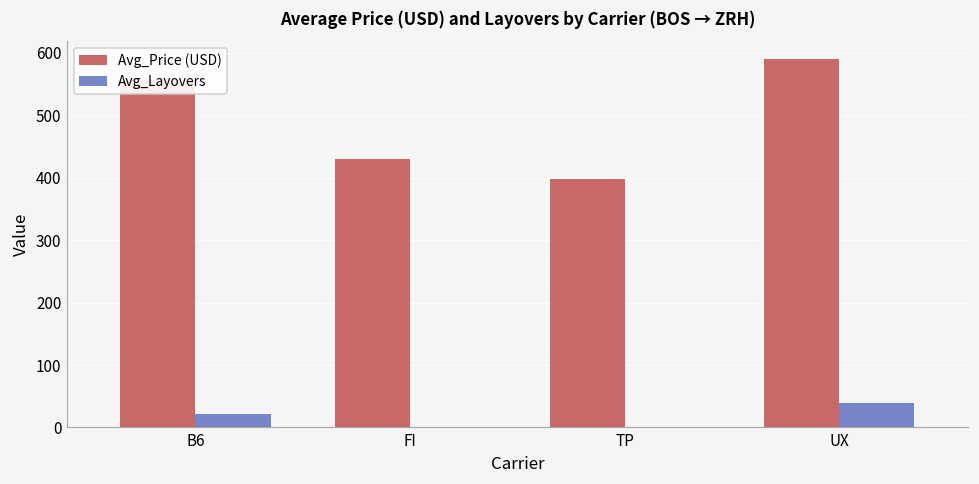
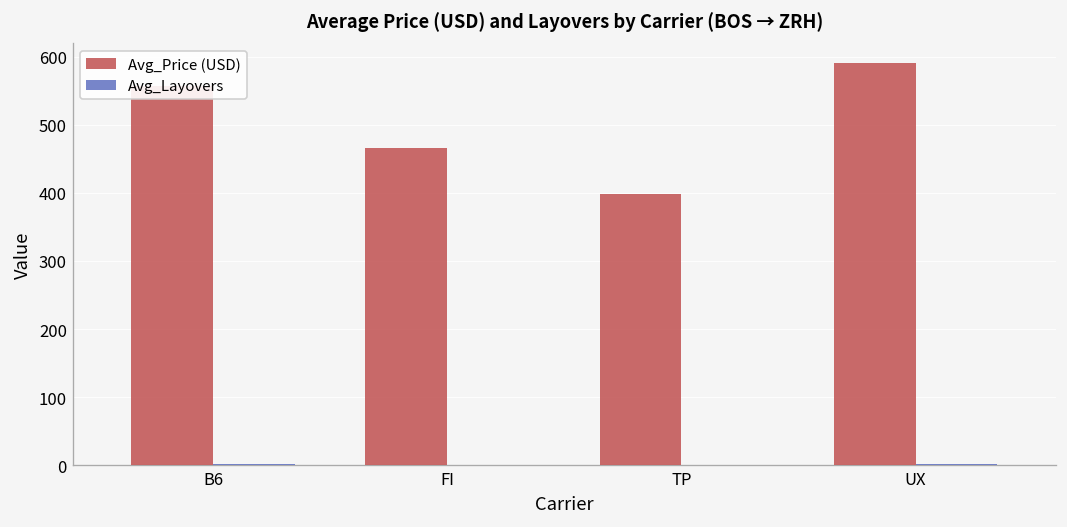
Avg_Layovers, B6: 20 -> 0
Avg_Price (USD), FI: 430 -> 470
Avg_Layovers, UX: 40 -> 0
